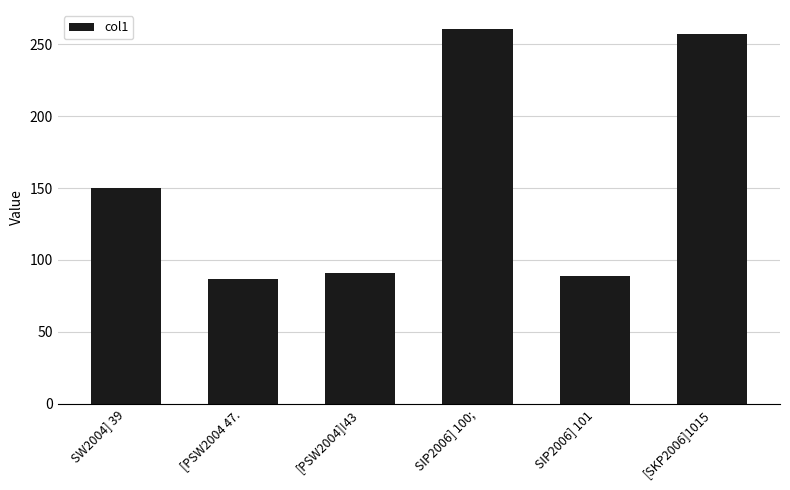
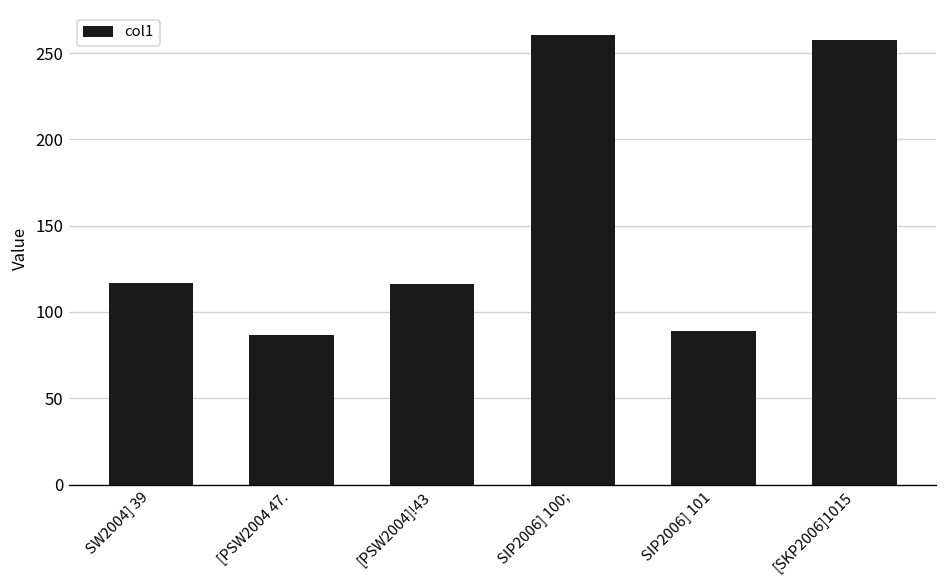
SW2004] 39: 150 -> 117
[PSW2004]!43: 91 -> 116
